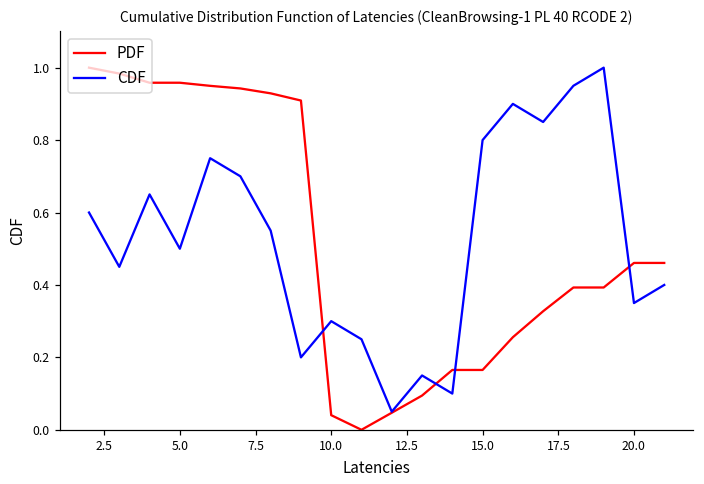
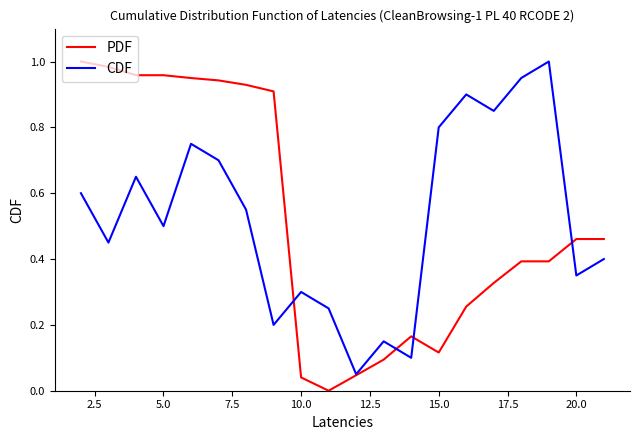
PDF, 15.0: 0.17 -> 0.12
